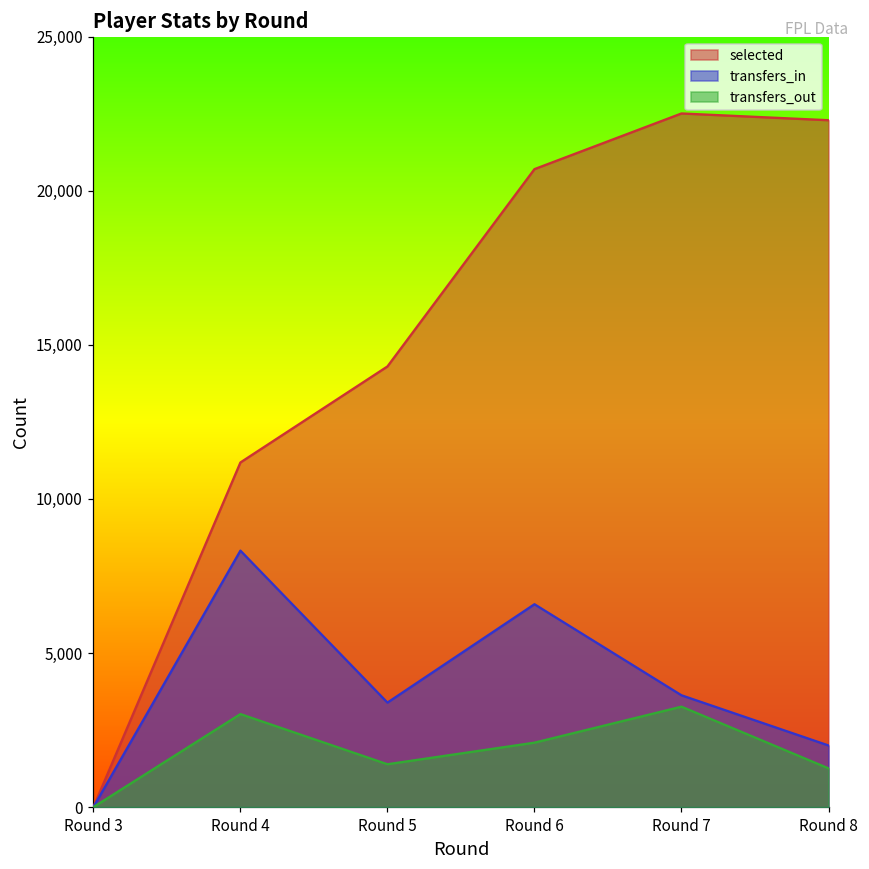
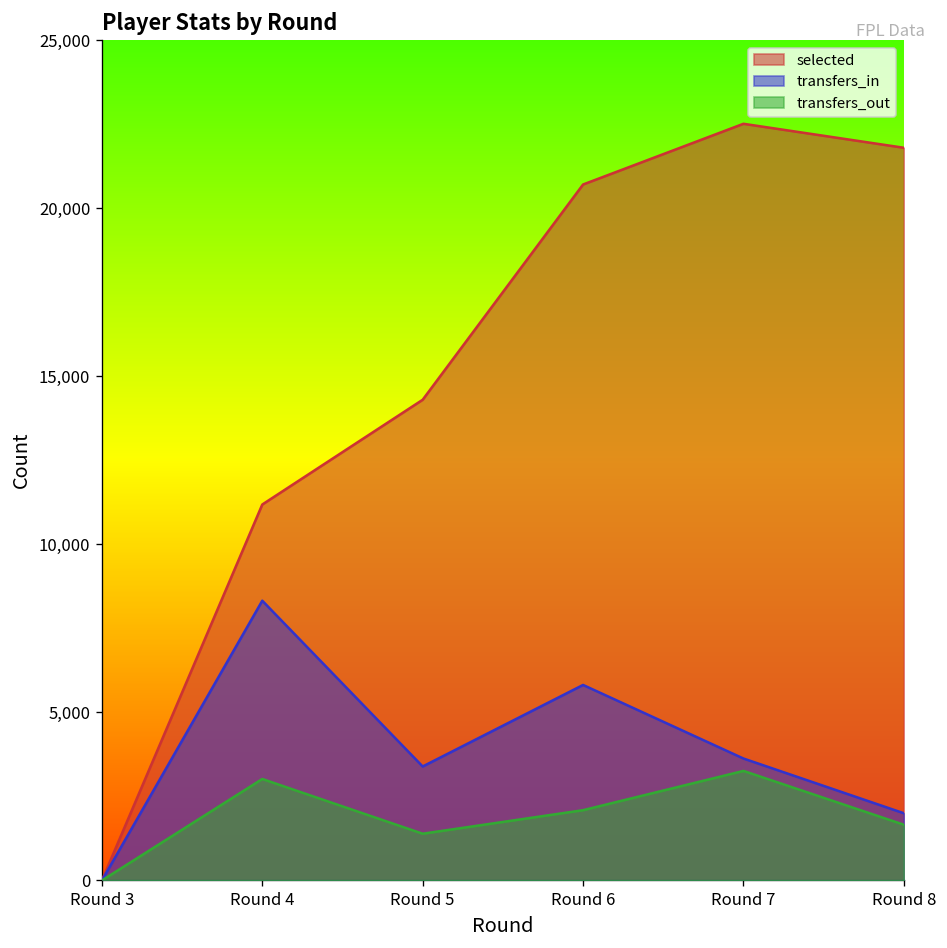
transfers_in, Round 6: 6,600 -> 5,800
selected, Round 8: 22,300 -> 21,800
transfers_out, Round 8: 1,300 -> 1,700
